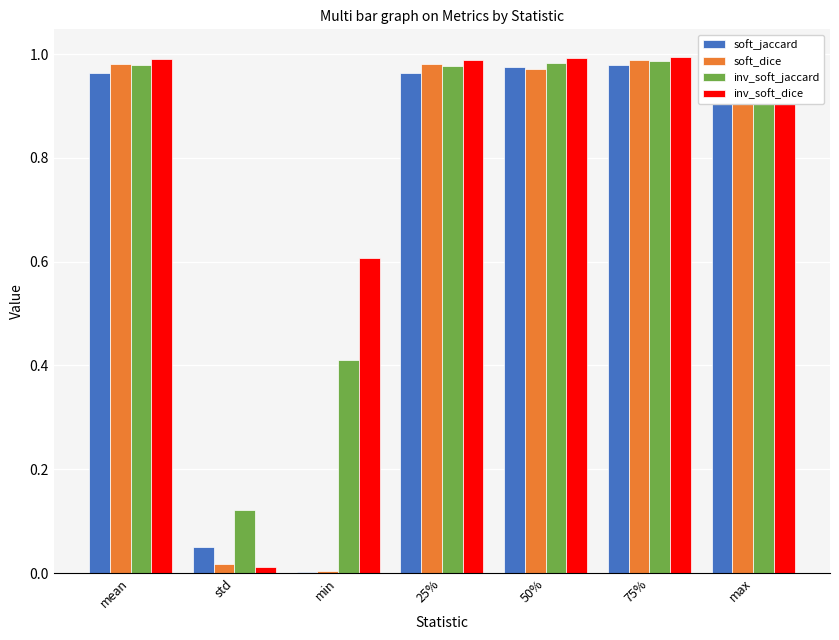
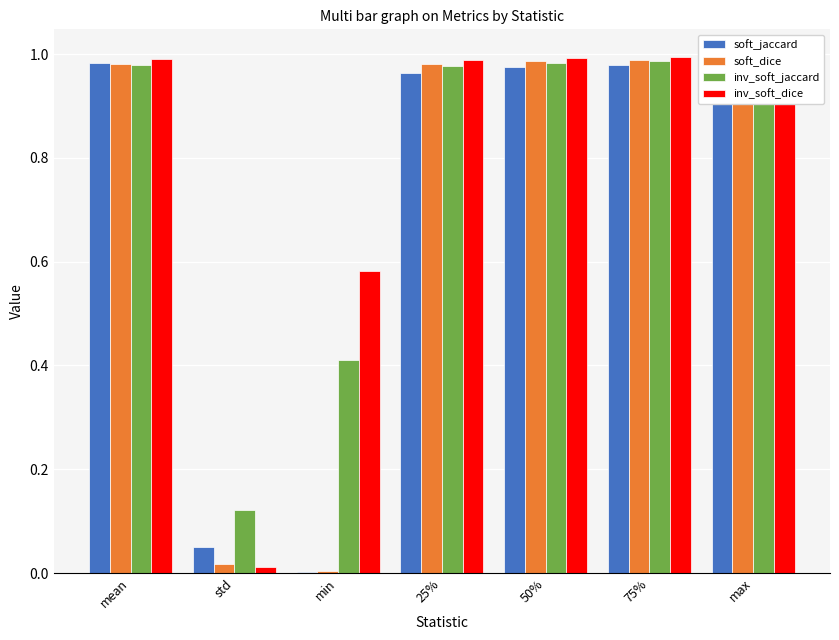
soft_jaccard, mean: 0.96 -> 0.98
inv_soft_dice, min: 0.61 -> 0.58
soft_dice, 50%: 0.97 -> 0.99
